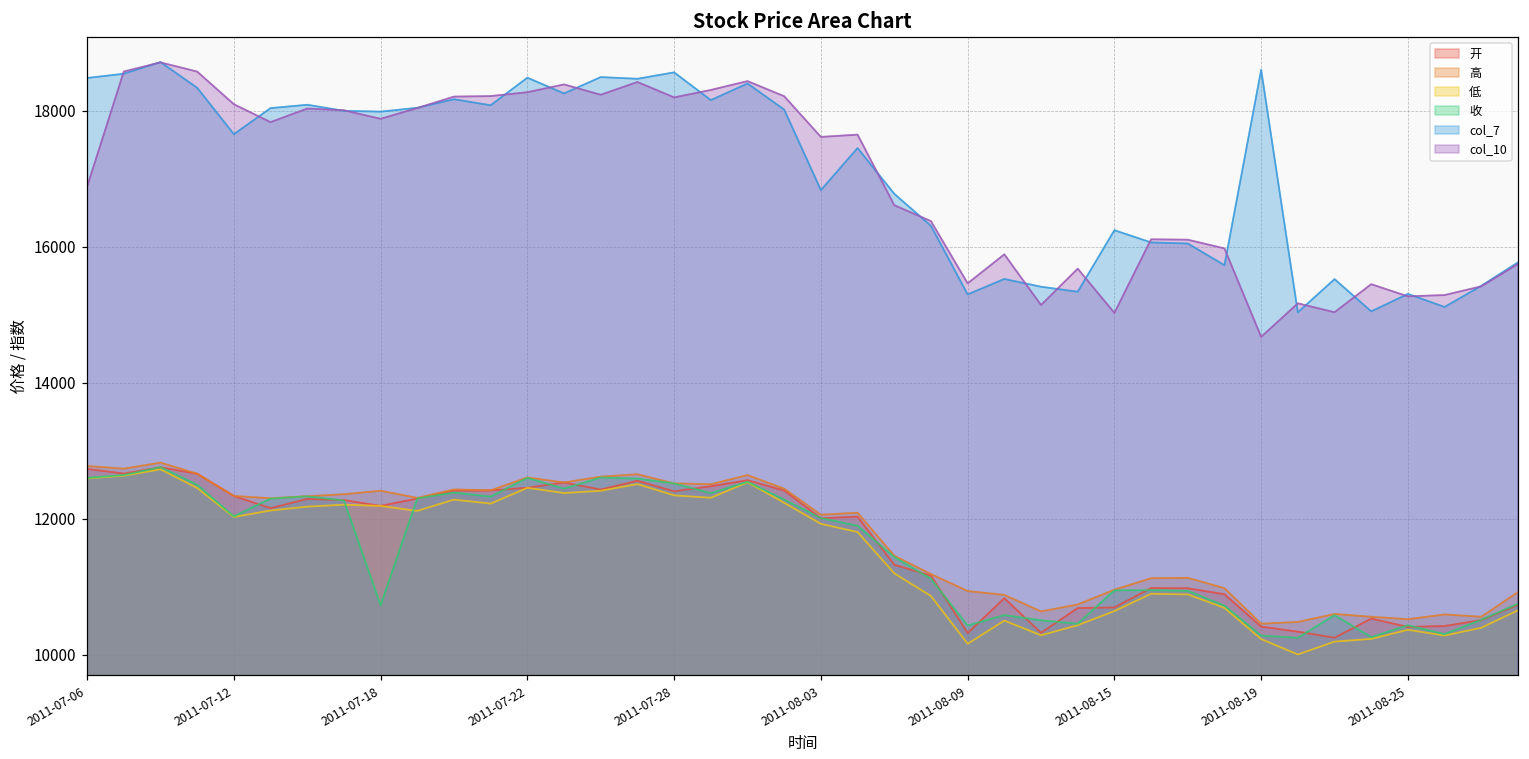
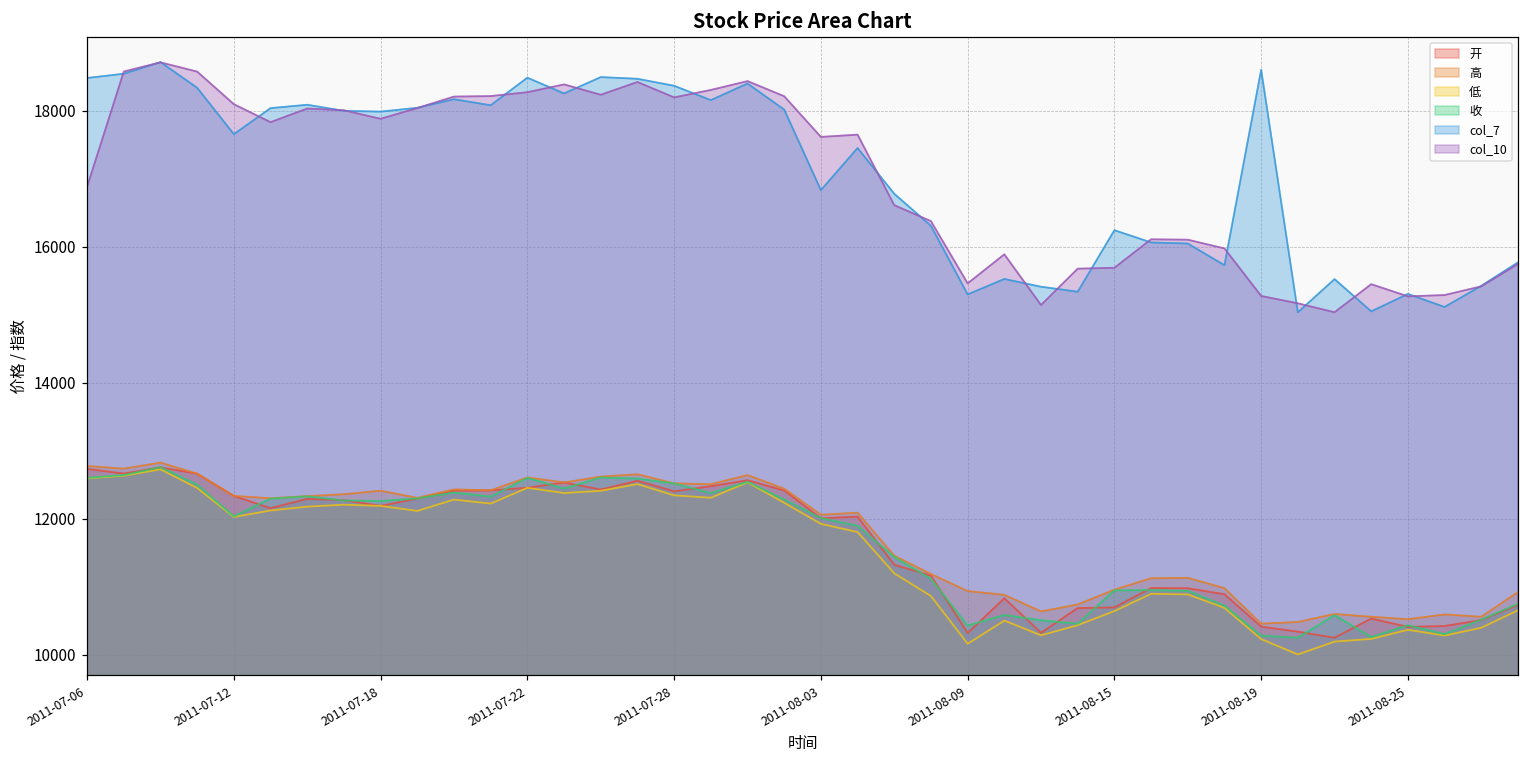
收, 2011-07-18: 10700 -> 12300
col_7, 2011-07-28: 18600 -> 18400
col_10, 2011-08-15: 15000 -> 15700
col_10, 2011-08-19: 14700 -> 15300
